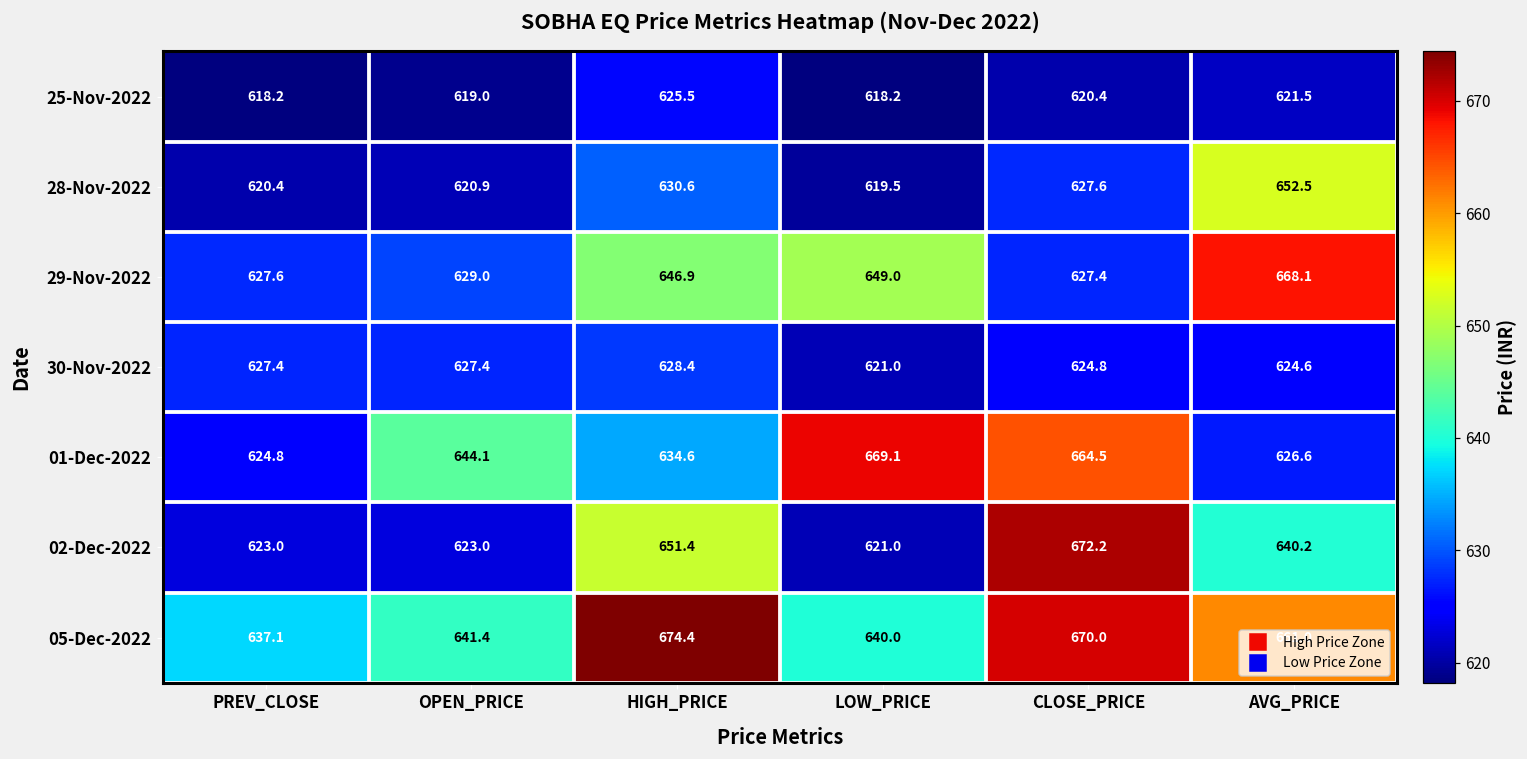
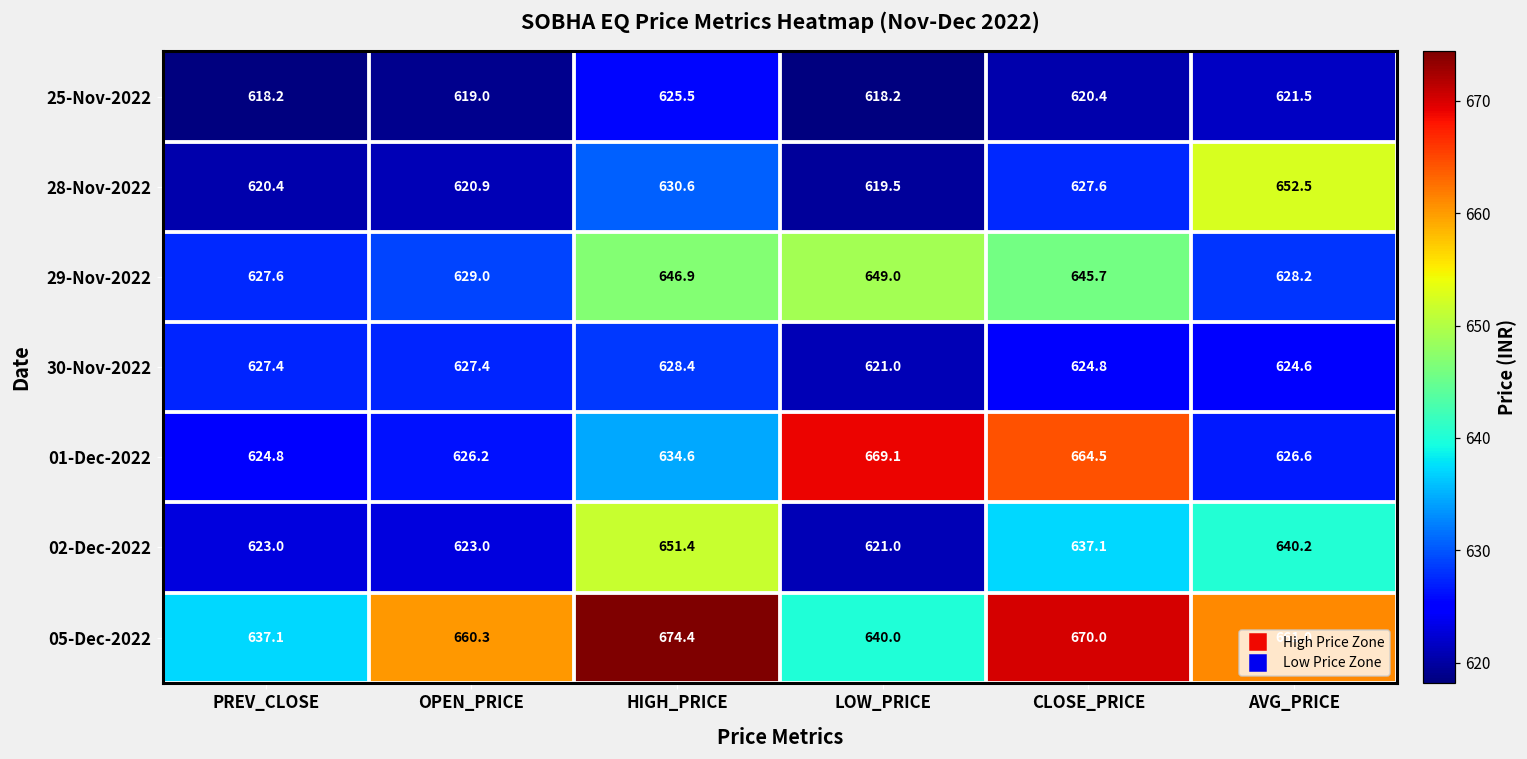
29-Nov-2022, CLOSE_PRICE: 627.4 -> 645.7
29-Nov-2022, AVG_PRICE: 668.1 -> 628.2
01-Dec-2022, OPEN_PRICE: 644.1 -> 626.2
02-Dec-2022, CLOSE_PRICE: 672.2 -> 637.1
05-Dec-2022, OPEN_PRICE: 641.4 -> 660.3
